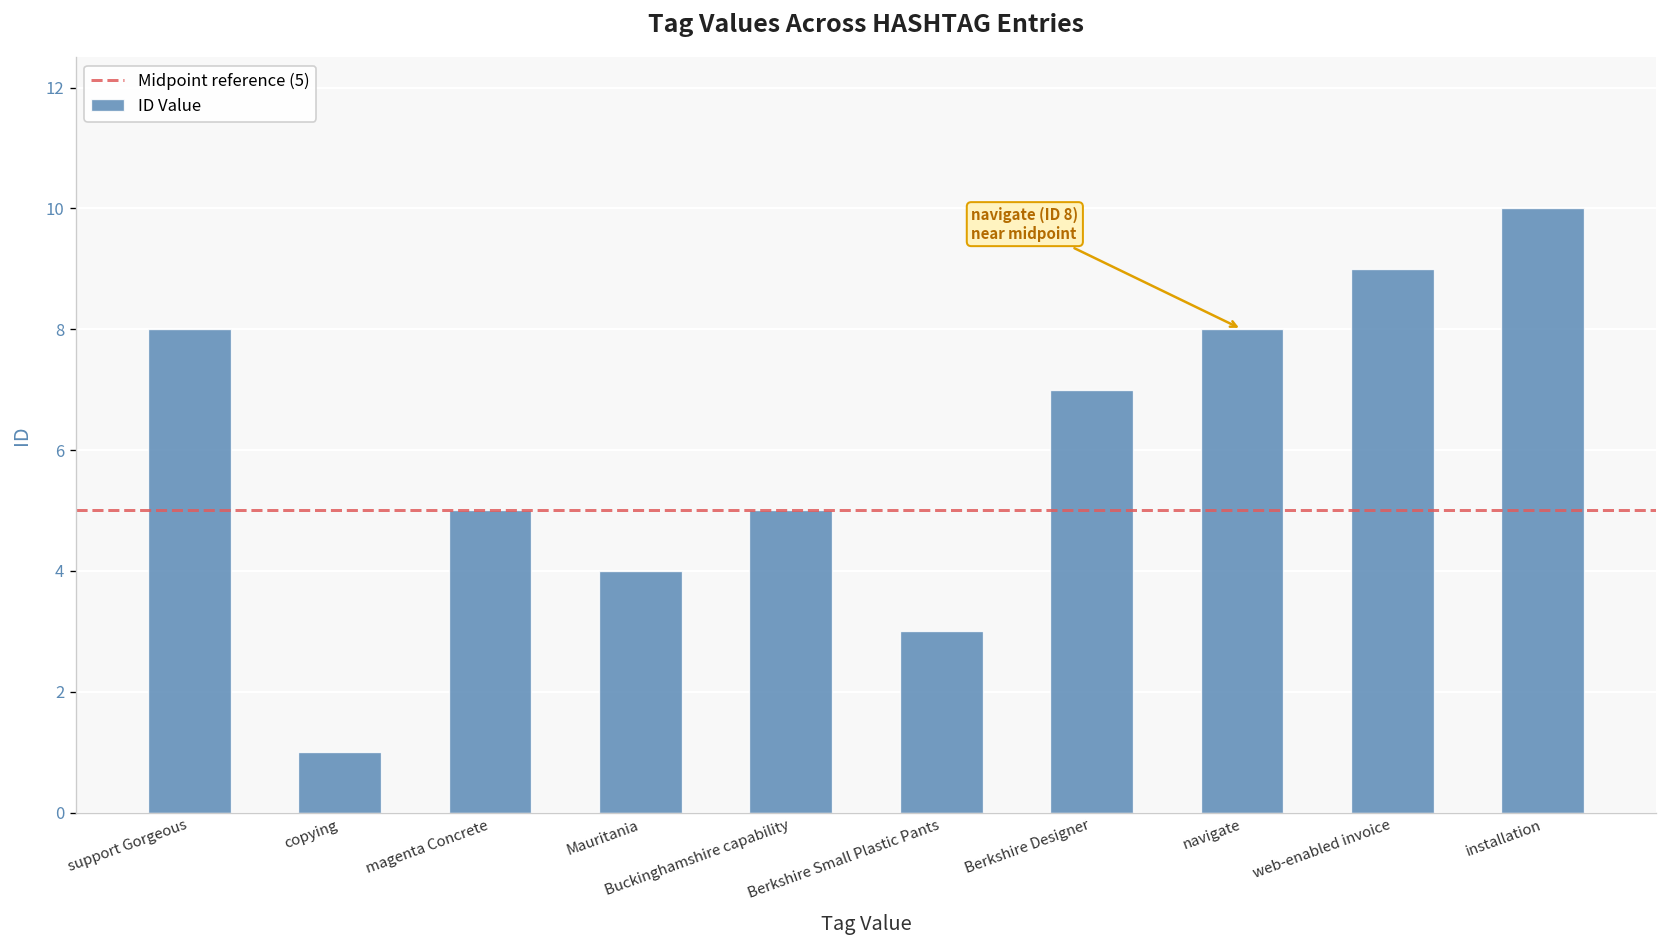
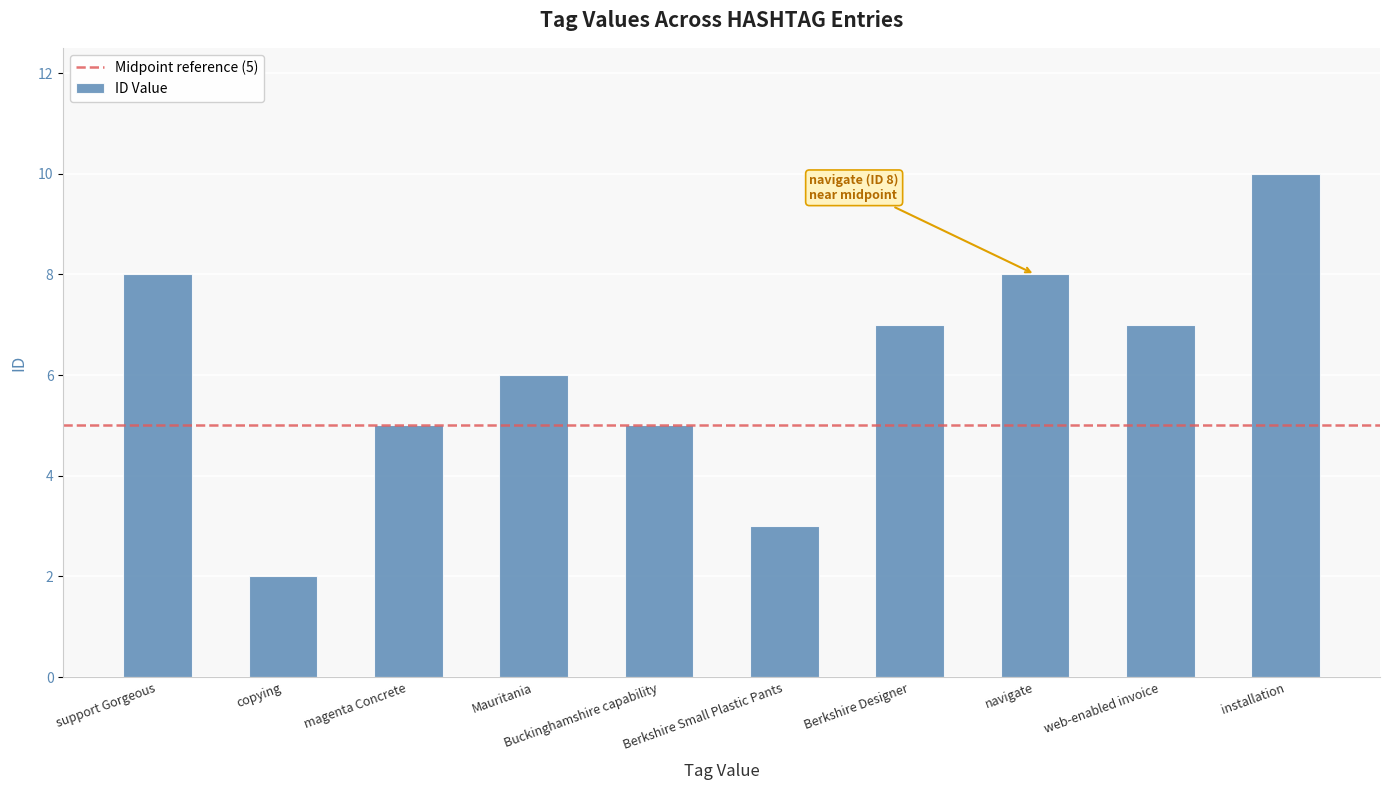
copying: 1 -> 2
Mauritania: 4 -> 6
web-enabled invoice: 9 -> 7
